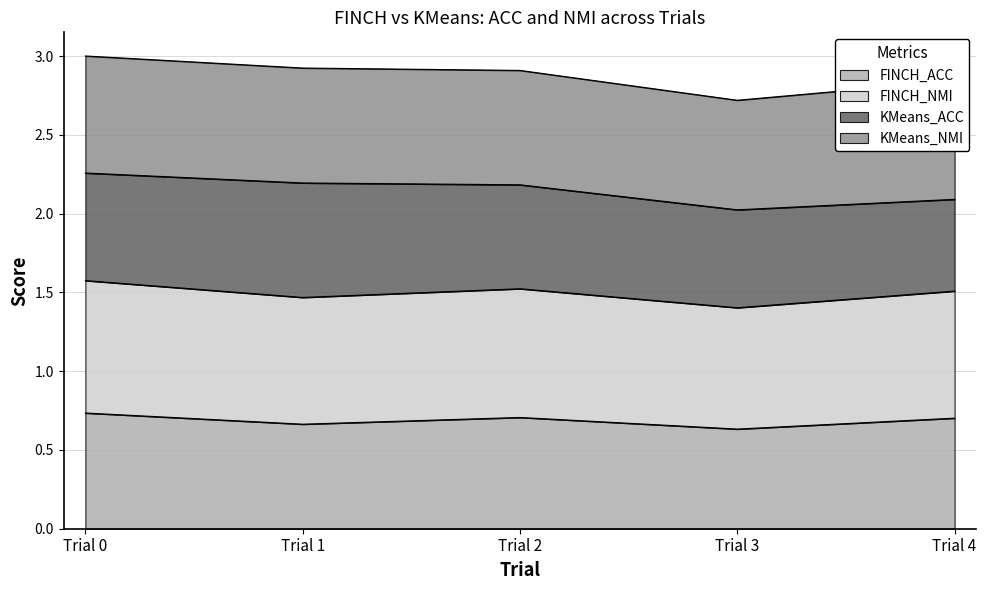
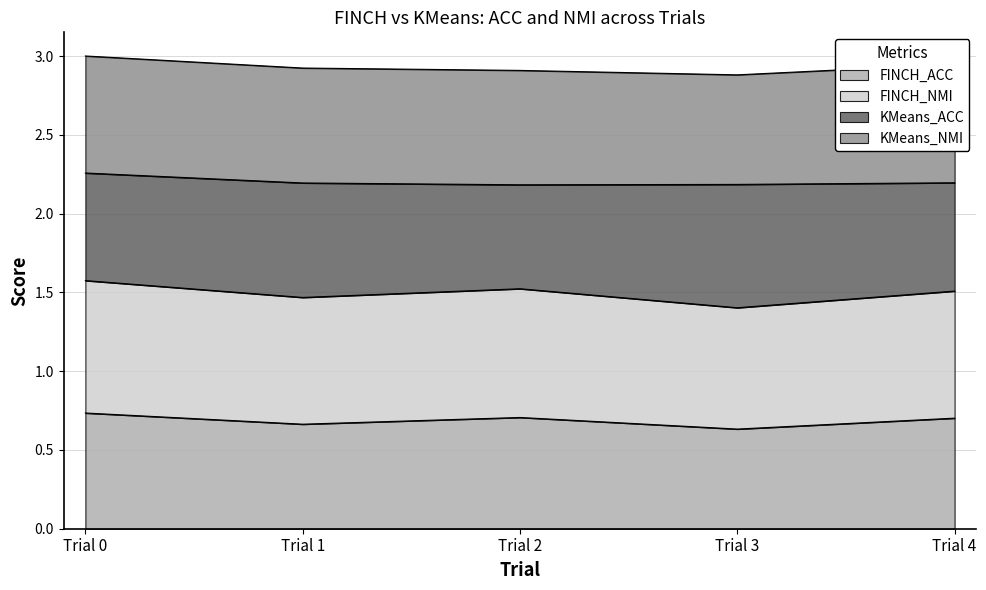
KMeans_ACC, Trial 3: 0.62 -> 0.78
KMeans_ACC, Trial 4: 0.58 -> 0.69
